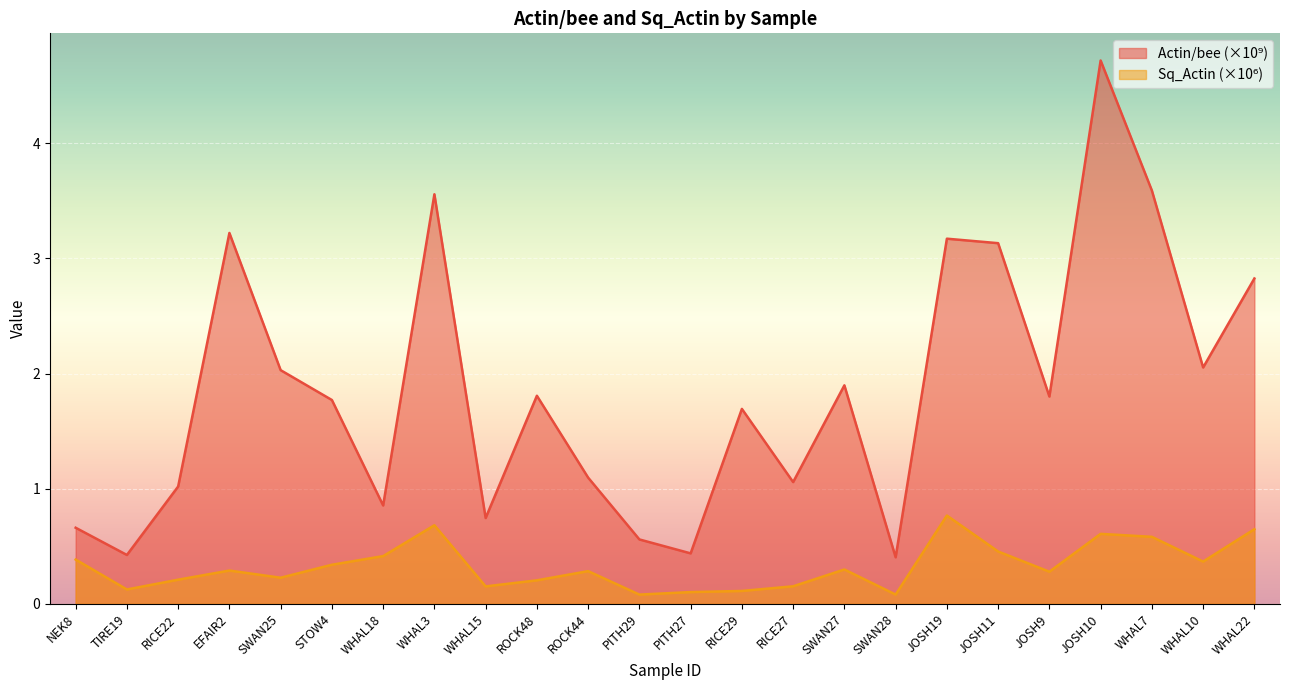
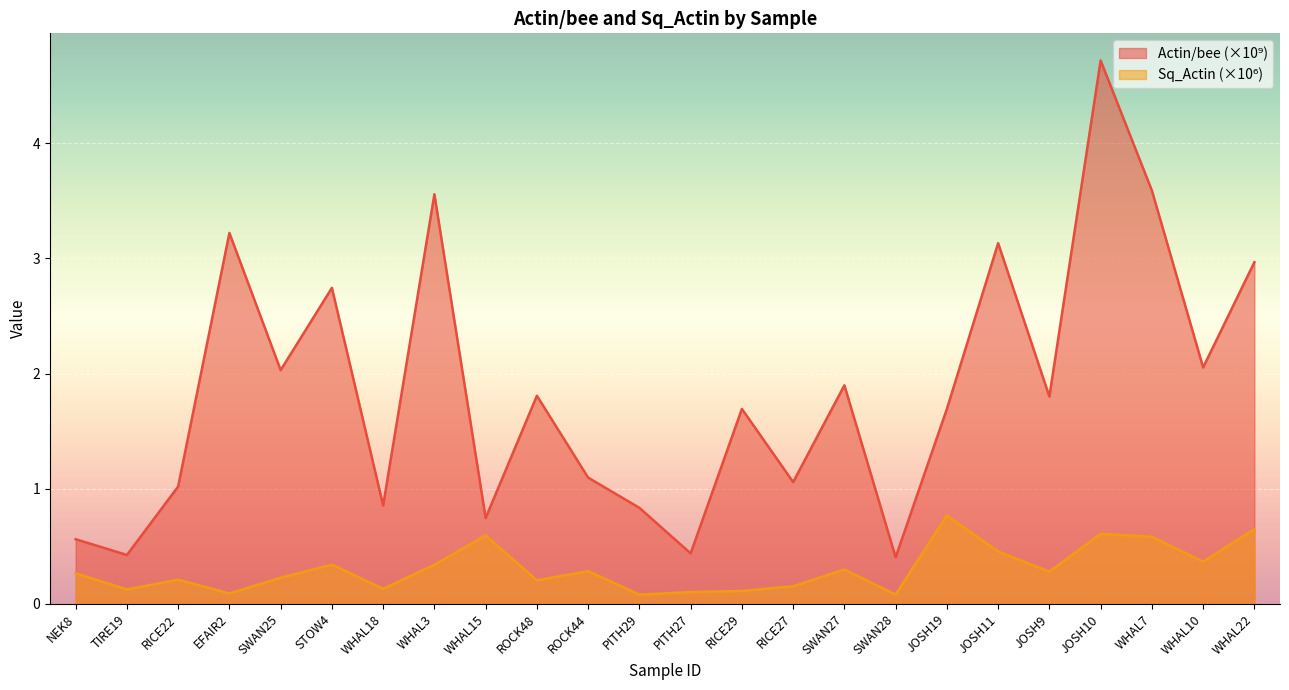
Actin/bee (×10⁹), NEK8: 0.66 -> 0.56
Sq_Actin (×10⁶), NEK8: 0.38 -> 0.27
Sq_Actin (×10⁶), EFAIR2: 0.29 -> 0.09
Actin/bee (×10⁹), STOW4: 1.77 -> 2.74
Sq_Actin (×10⁶), WHAL18: 0.42 -> 0.13
Sq_Actin (×10⁶), WHAL3: 0.68 -> 0.34
Sq_Actin (×10⁶), WHAL15: 0.15 -> 0.59
Actin/bee (×10⁹), PITH29: 0.56 -> 0.83
Actin/bee (×10⁹), JOSH19: 3.17 -> 1.69
Actin/bee (×10⁹), WHAL22: 2.83 -> 2.97
